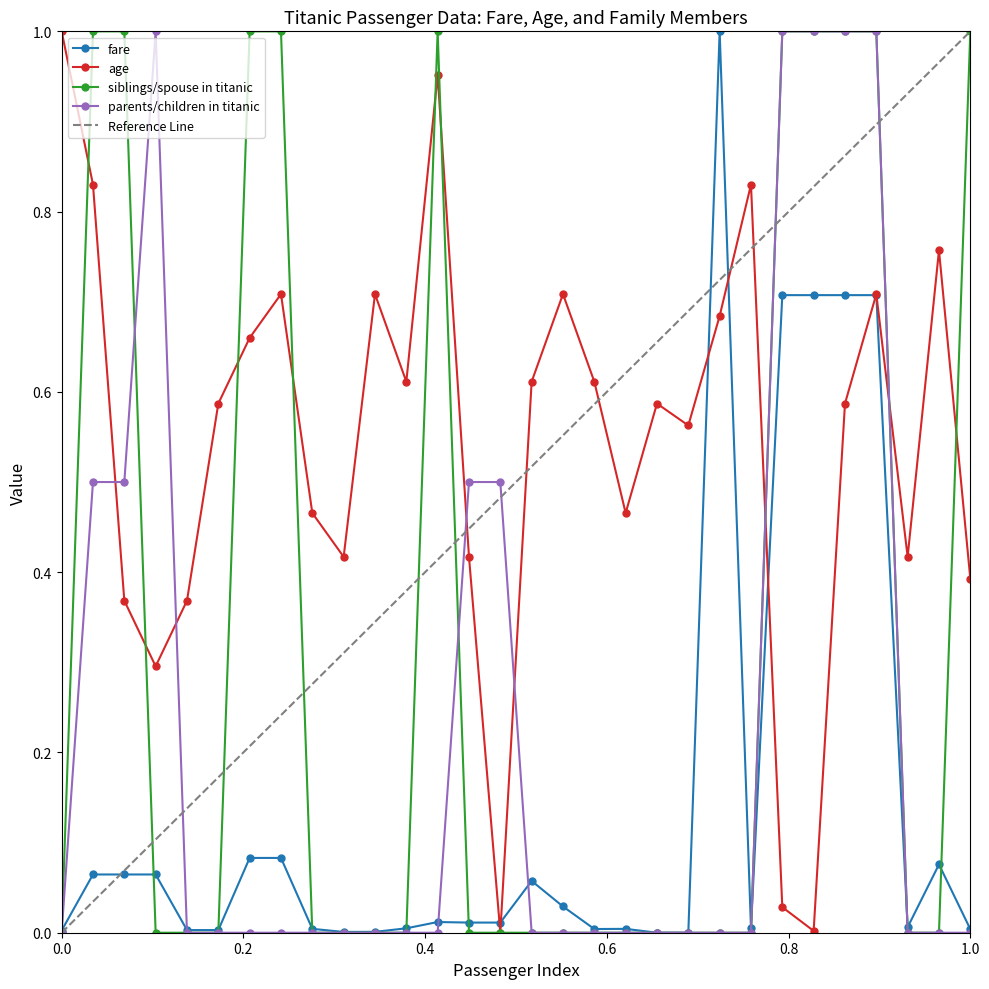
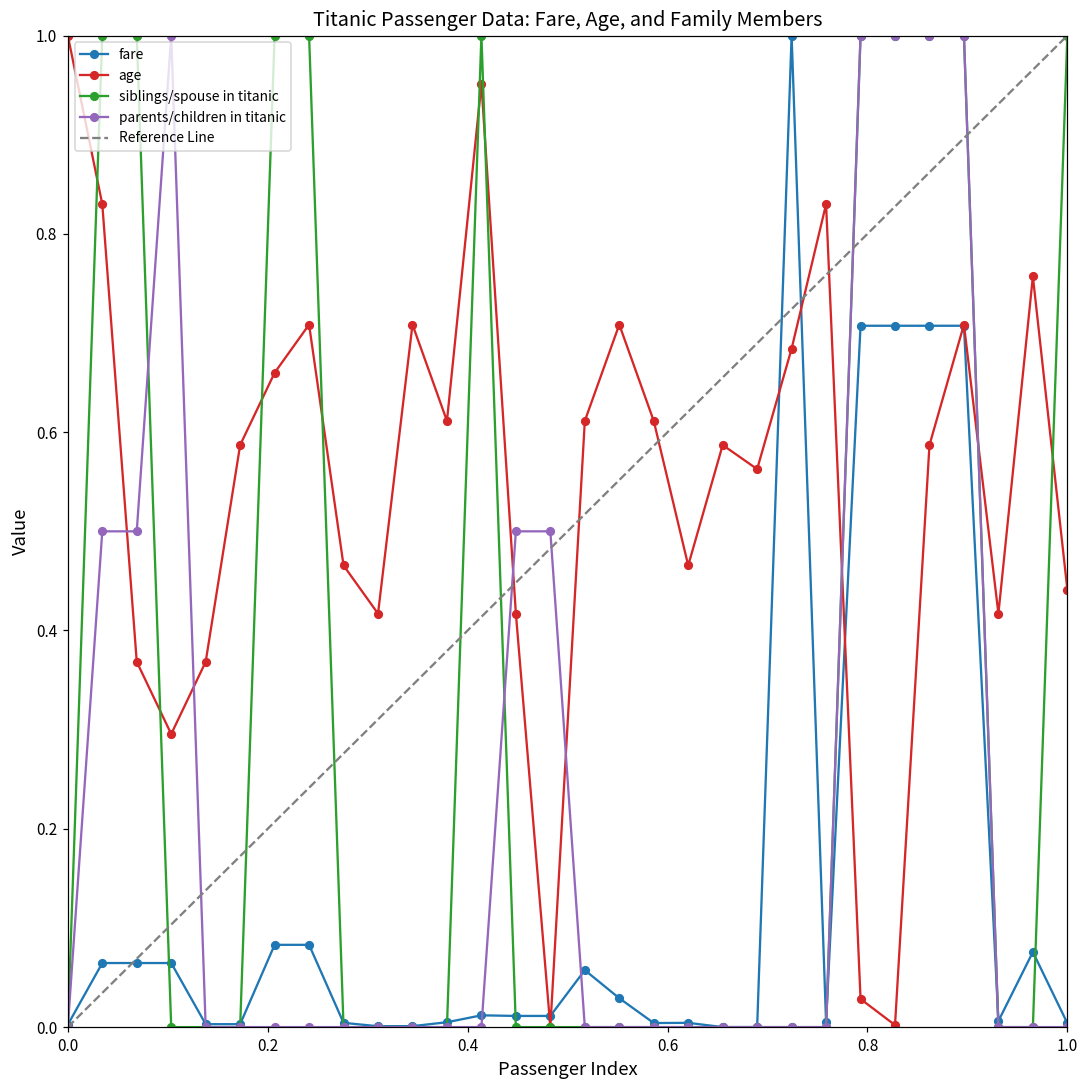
age, 1.0: 0.39 -> 0.44
